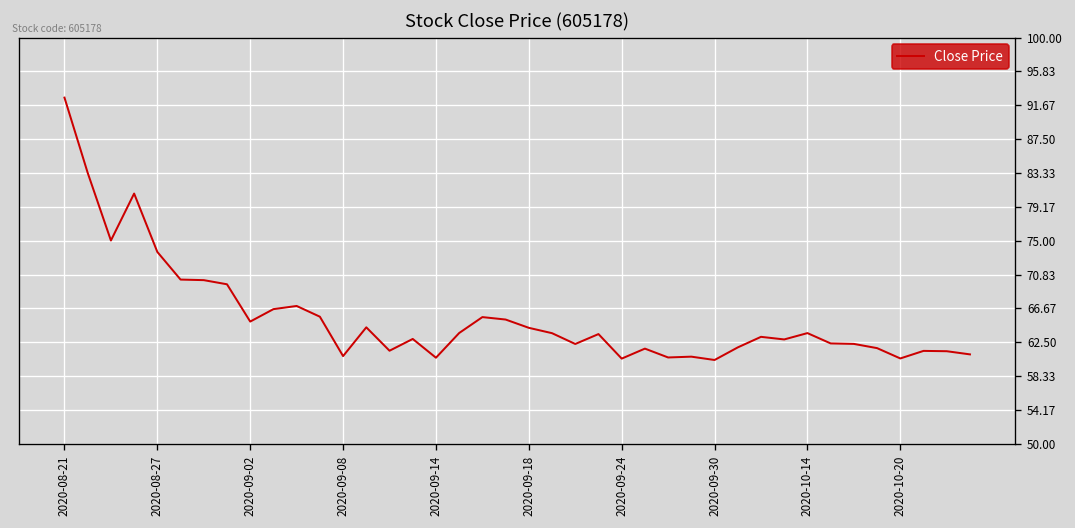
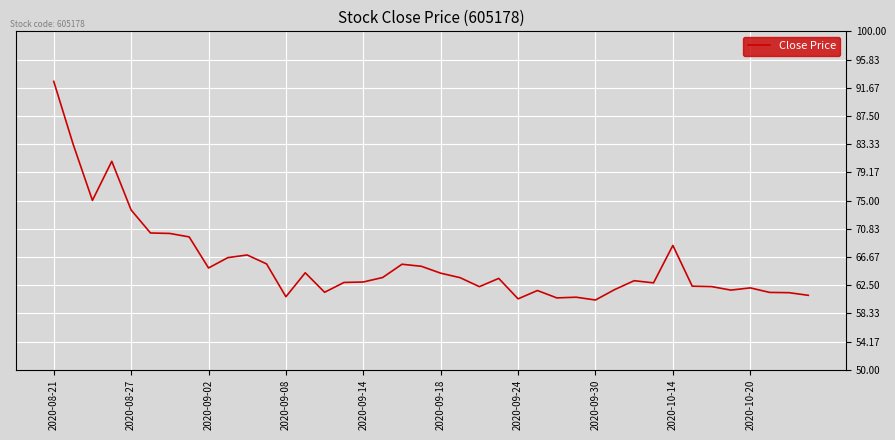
2020-09-14: 61 -> 63
2020-10-14: 64 -> 68
2020-10-20: 61 -> 62
